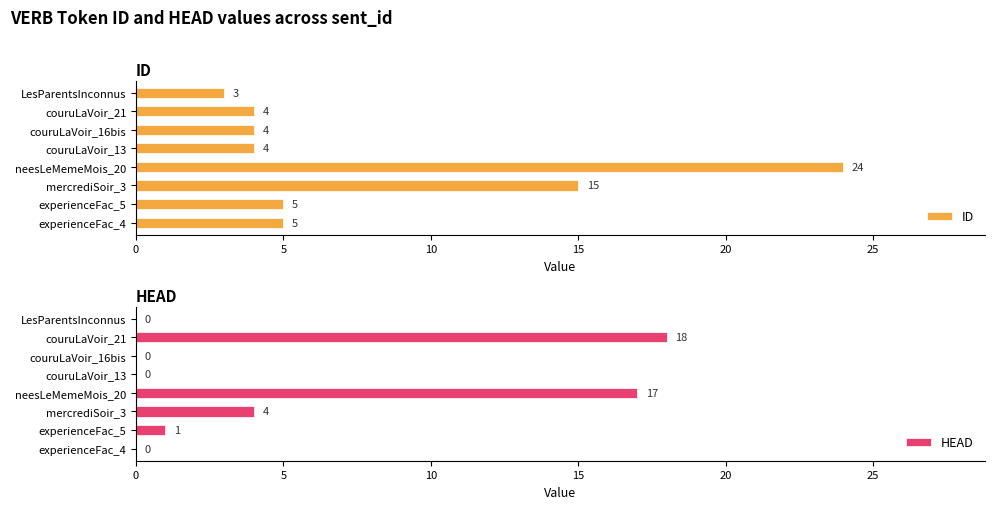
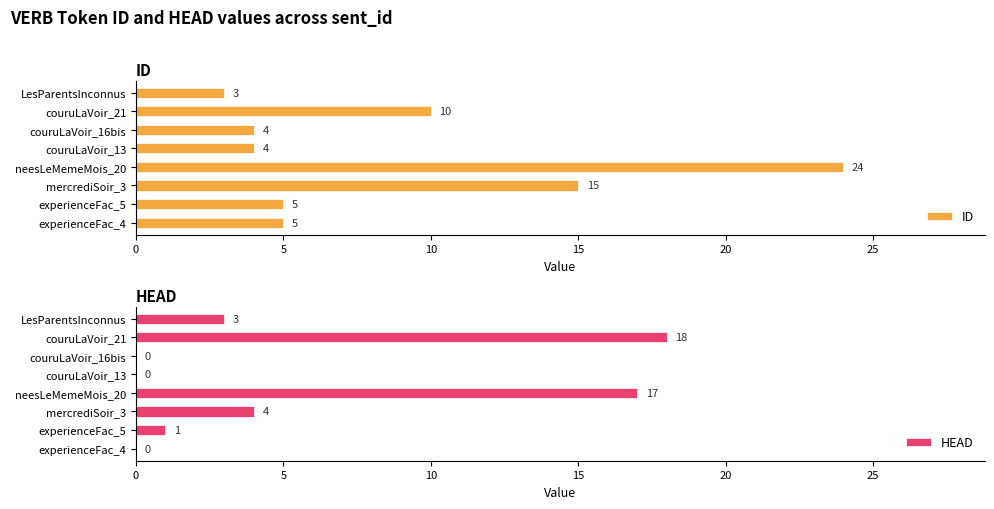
ID, couruLaVoir_21: 4 -> 10
HEAD, LesParentsInconnus: 0 -> 3
